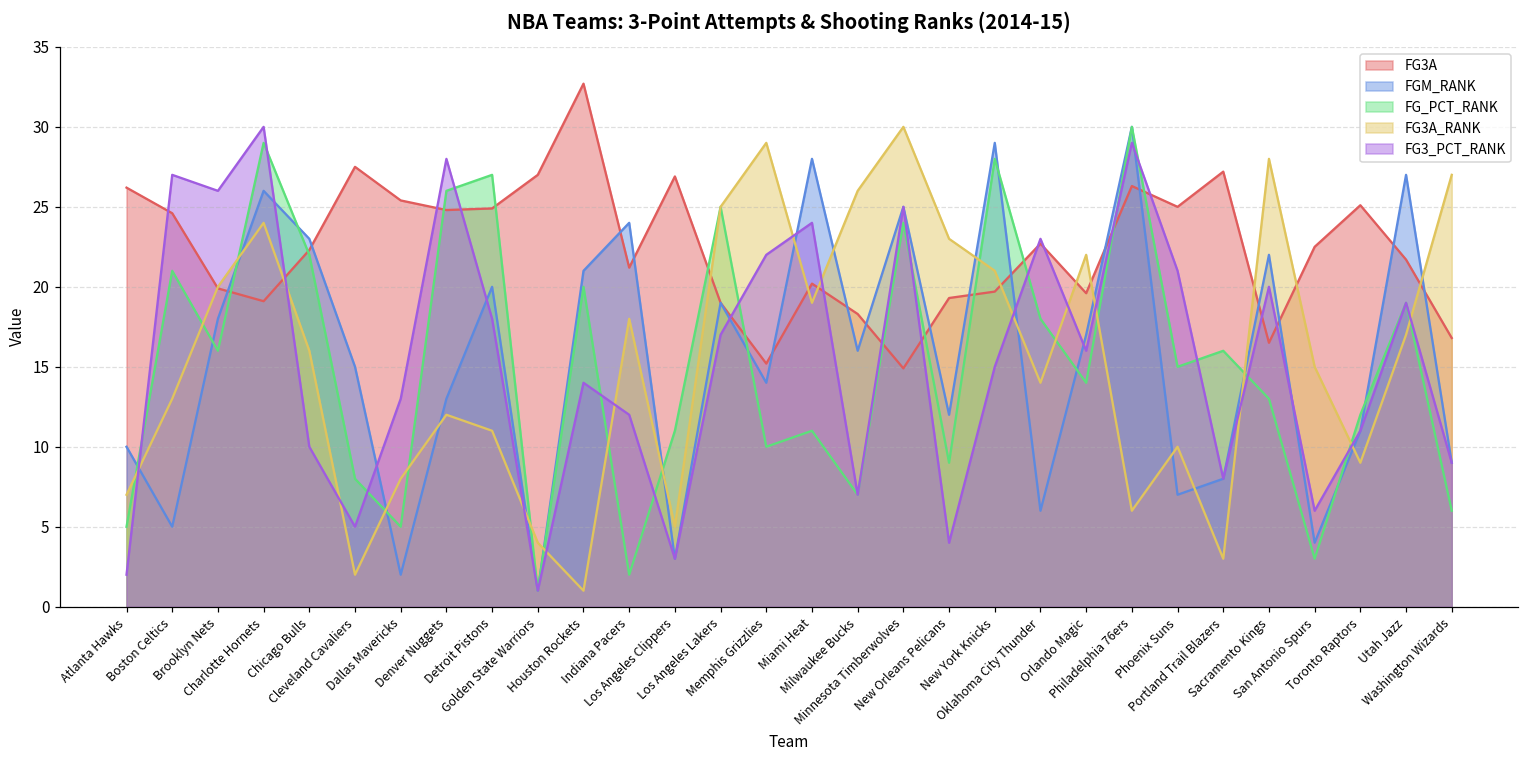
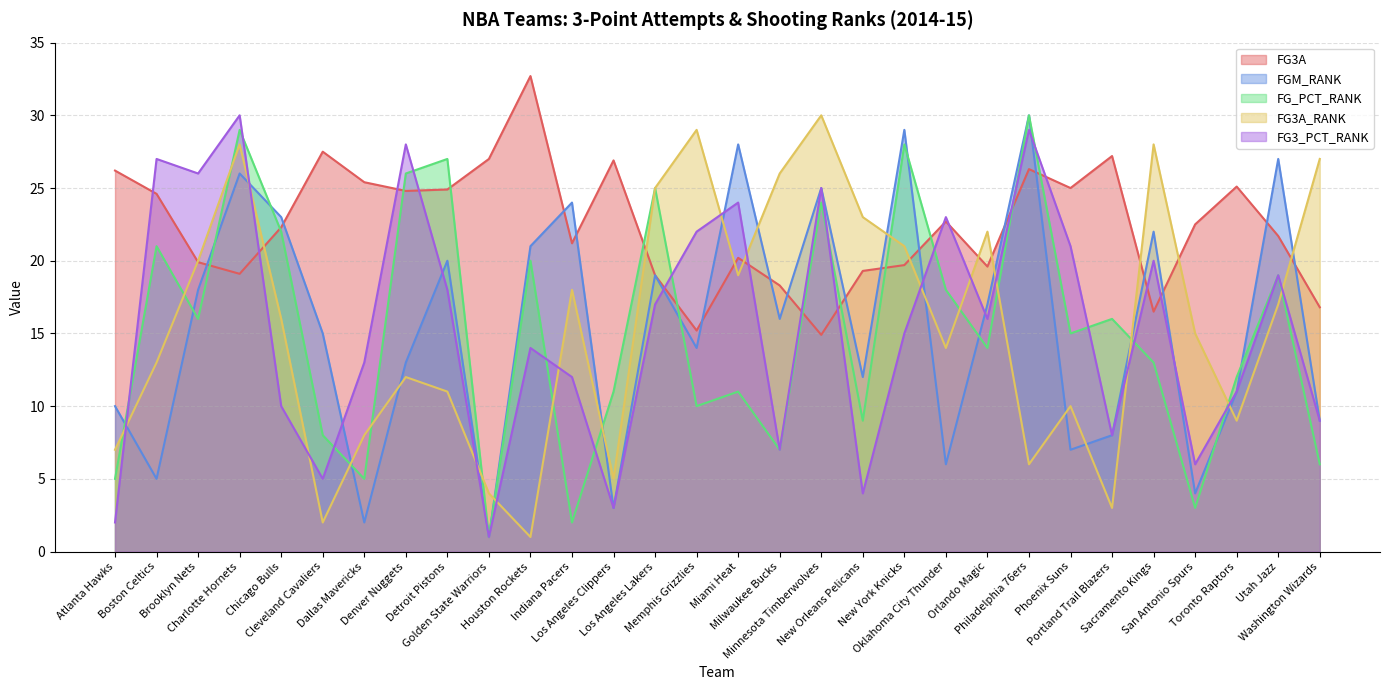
FG3A_RANK, Charlotte Hornets: 24 -> 28
